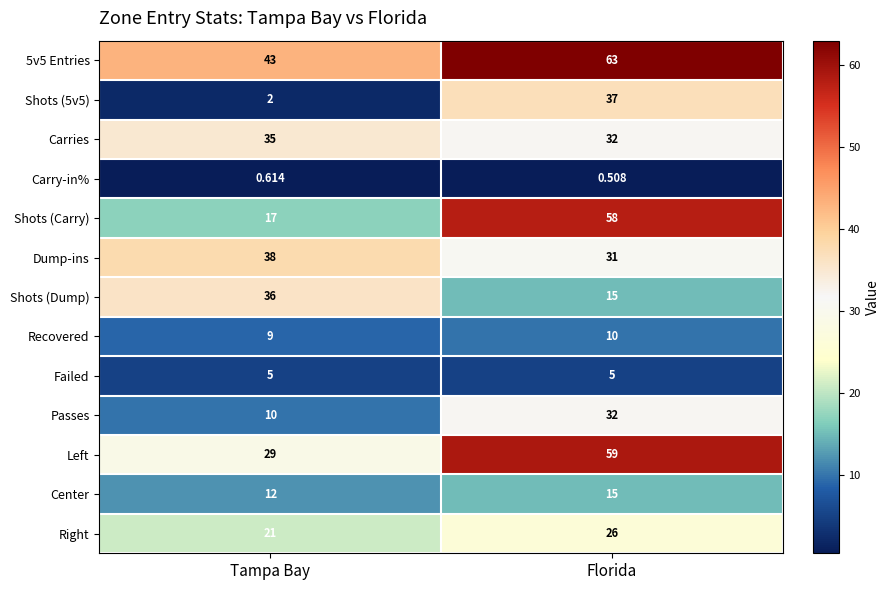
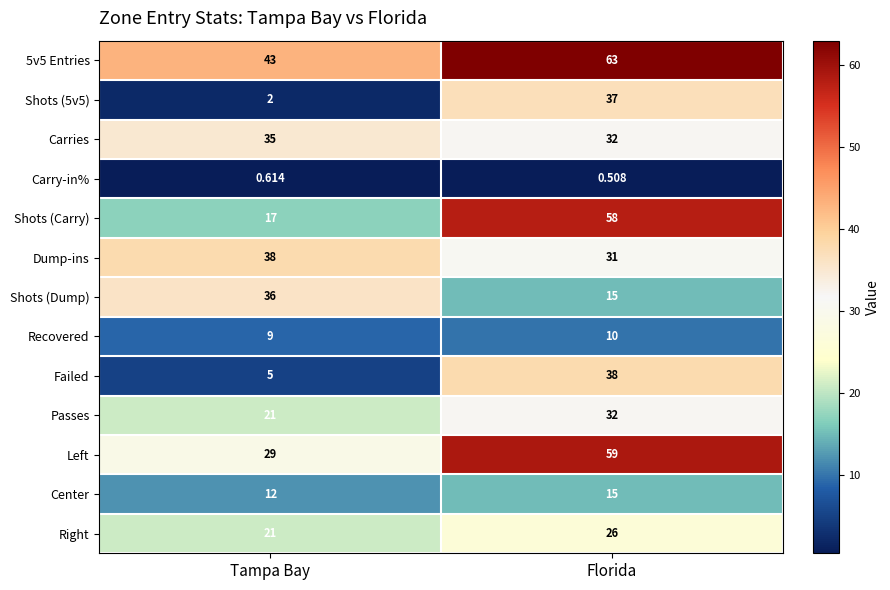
Failed, Florida: 5 -> 38
Passes, Tampa Bay: 10 -> 21
